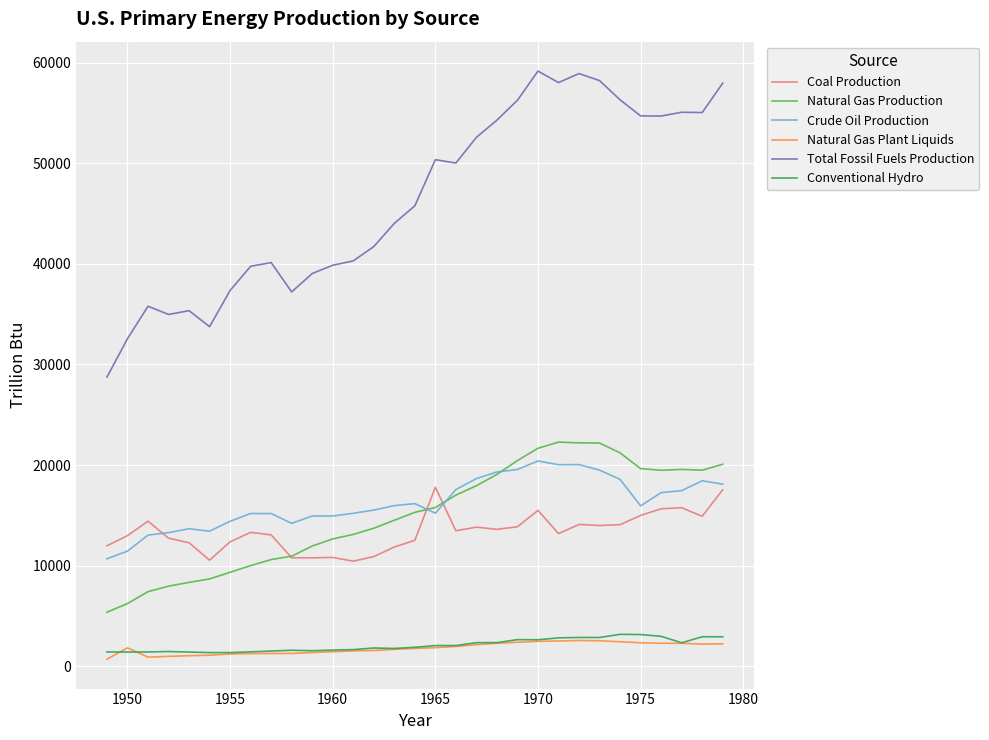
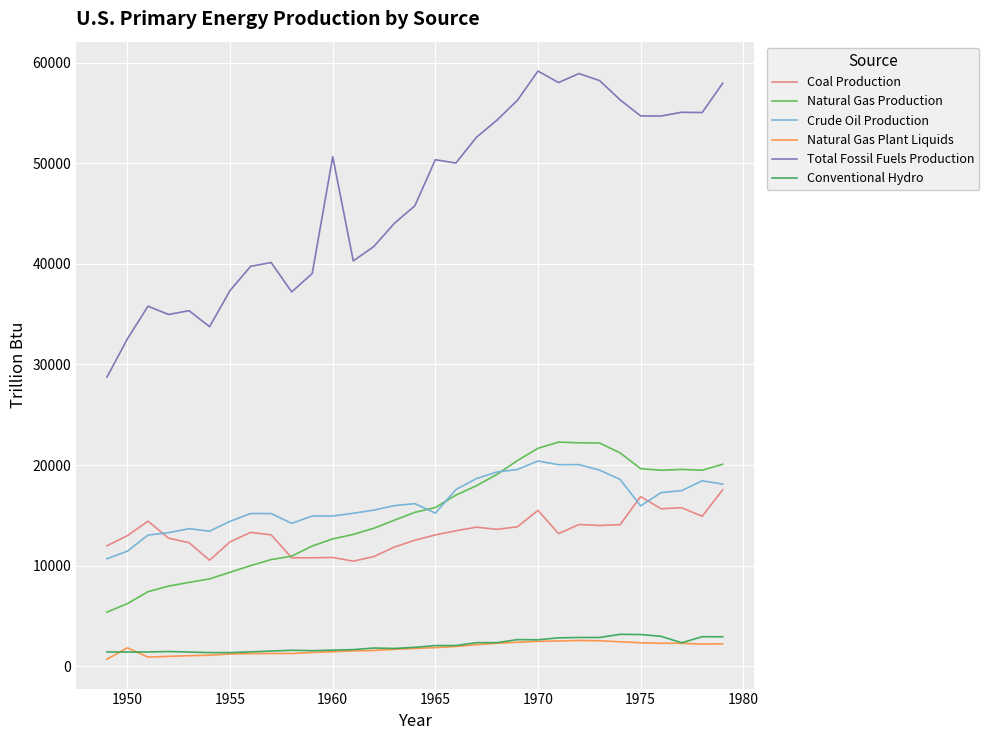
Total Fossil Fuels Production, 1960: 39900 -> 50600
Coal Production, 1965: 17800 -> 13100
Coal Production, 1975: 15000 -> 16900
